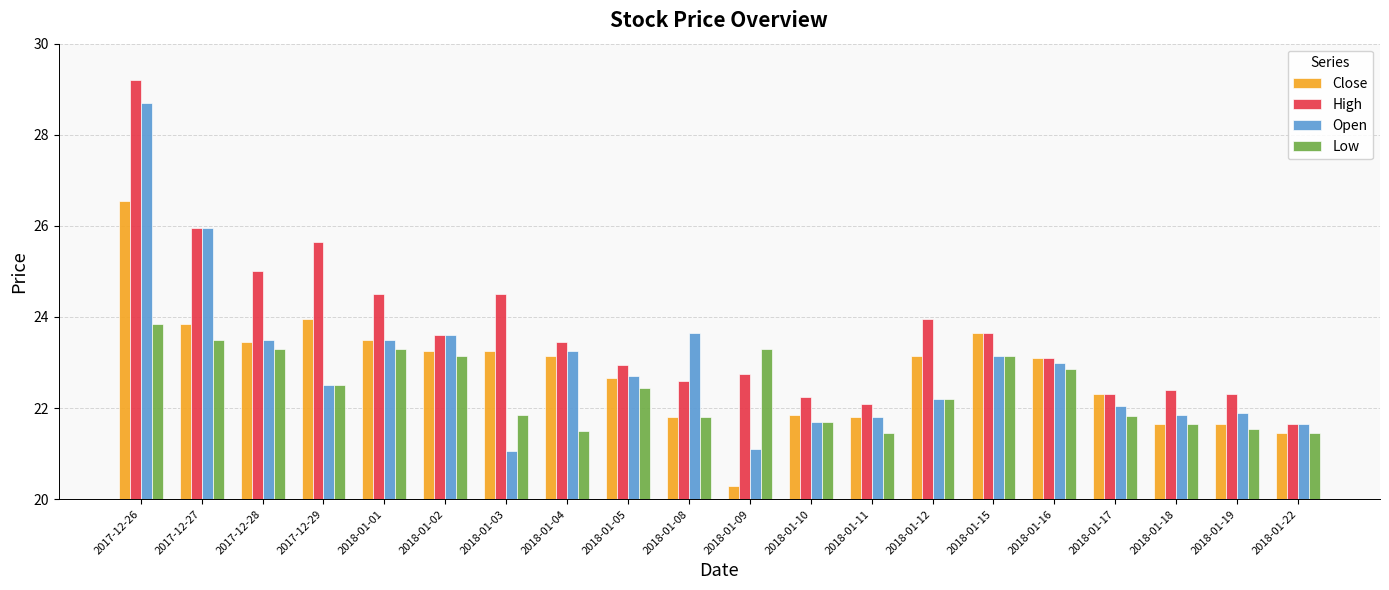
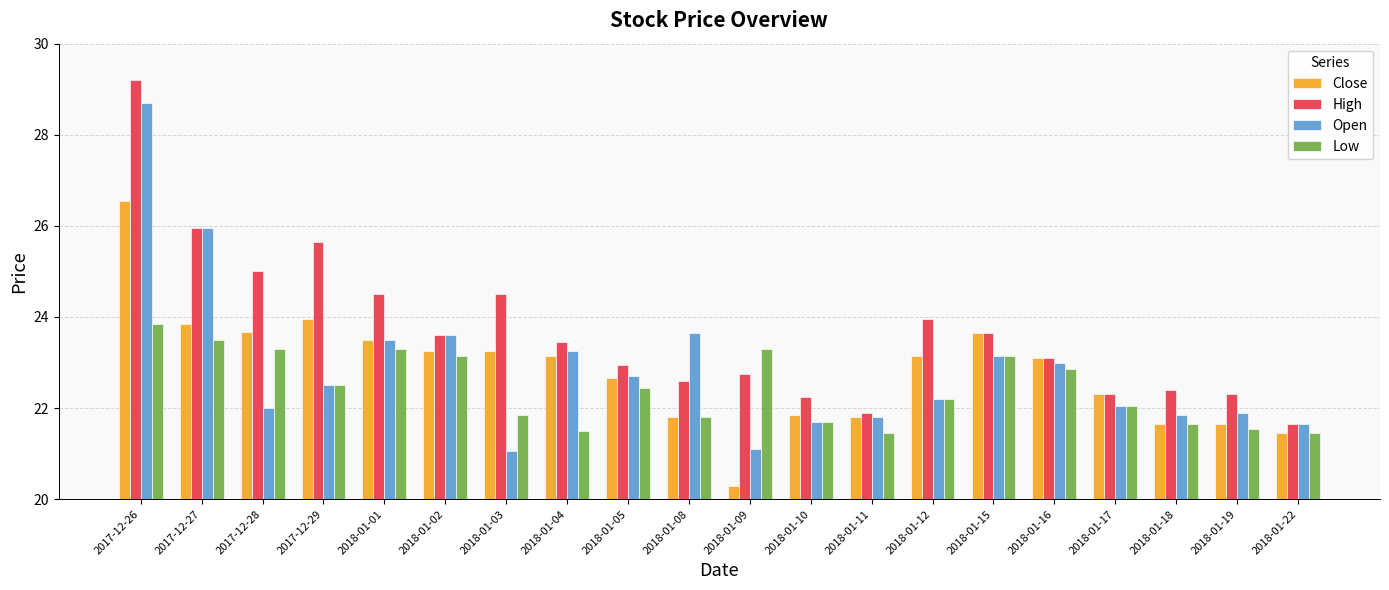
Close, 2017-12-28: 23.5 -> 23.7
Open, 2017-12-28: 23.5 -> 22.0
High, 2018-01-11: 22.1 -> 21.9
Low, 2018-01-17: 21.8 -> 22.1
